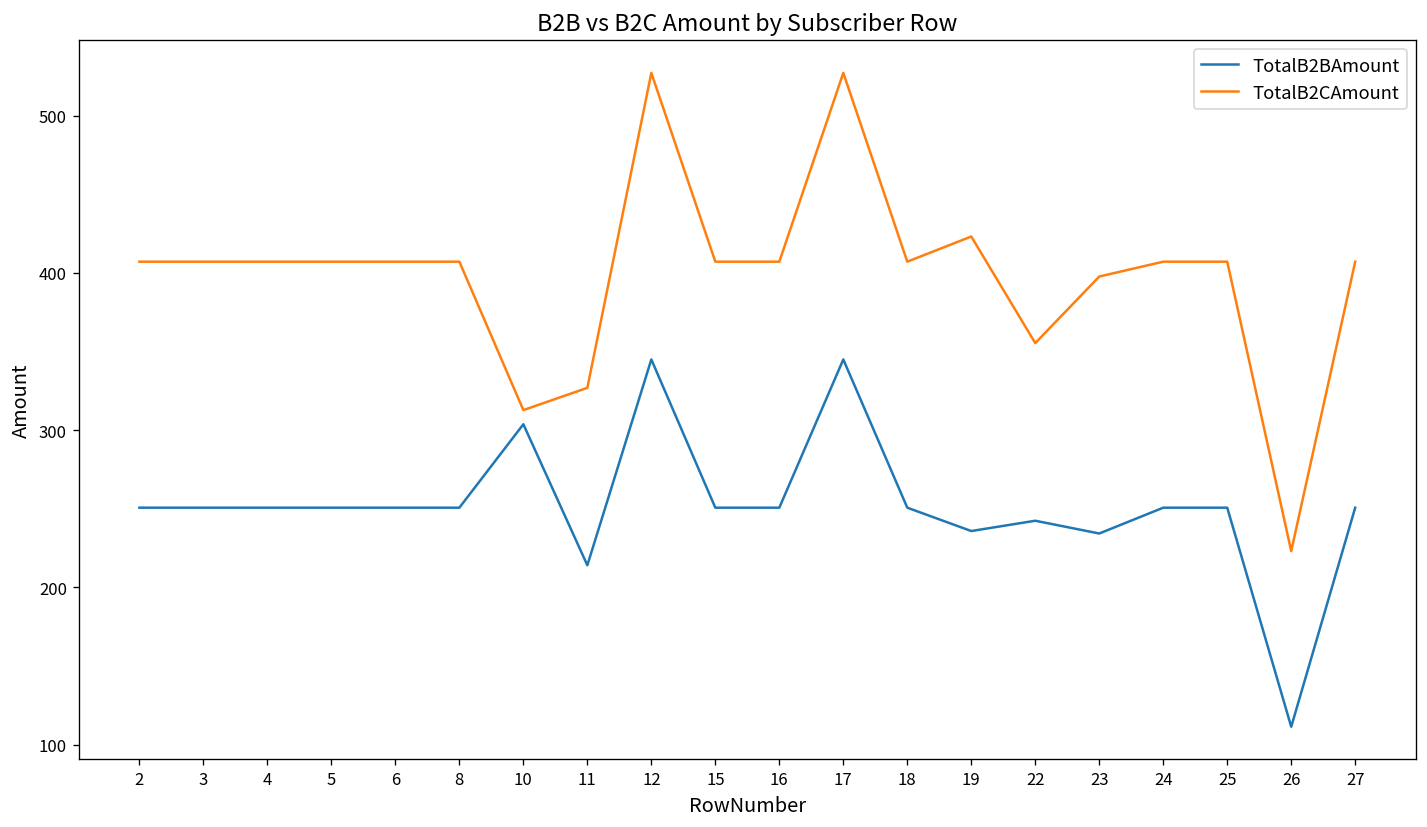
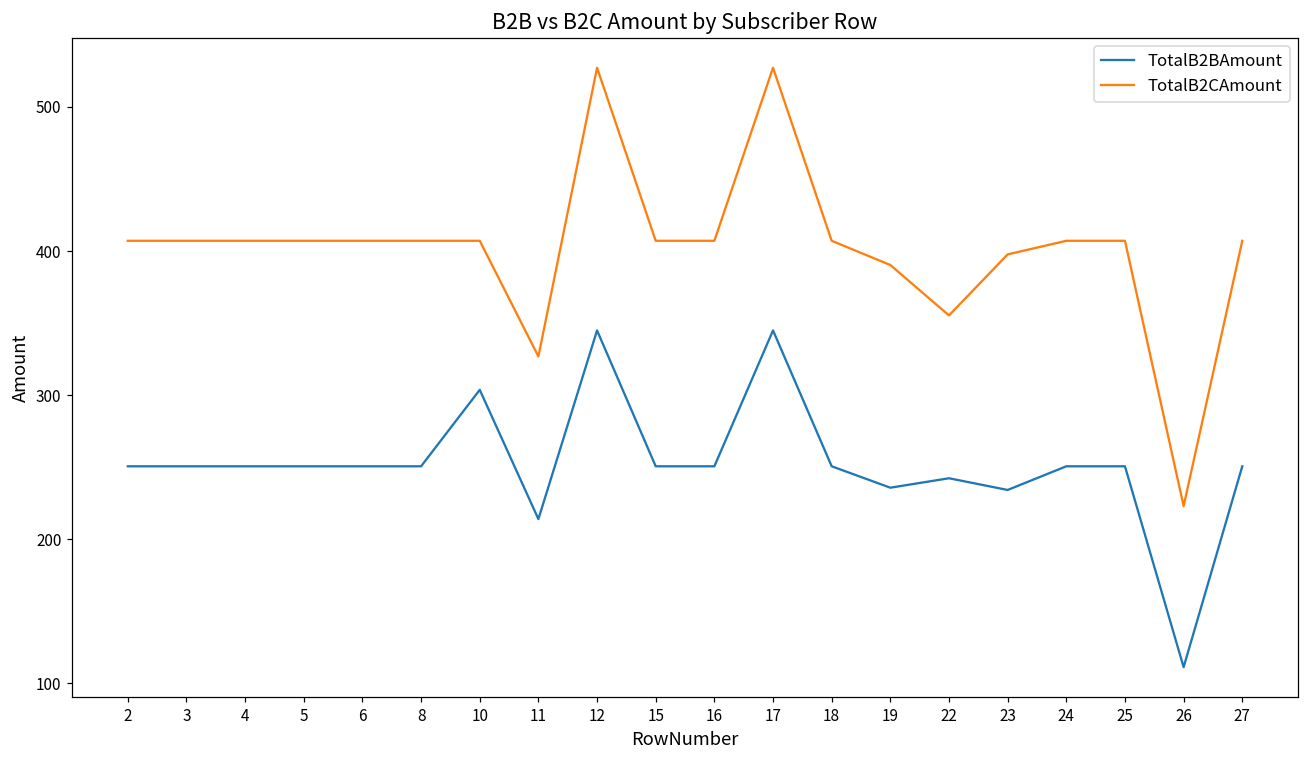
TotalB2CAmount, 10: 313 -> 407
TotalB2CAmount, 19: 423 -> 390
